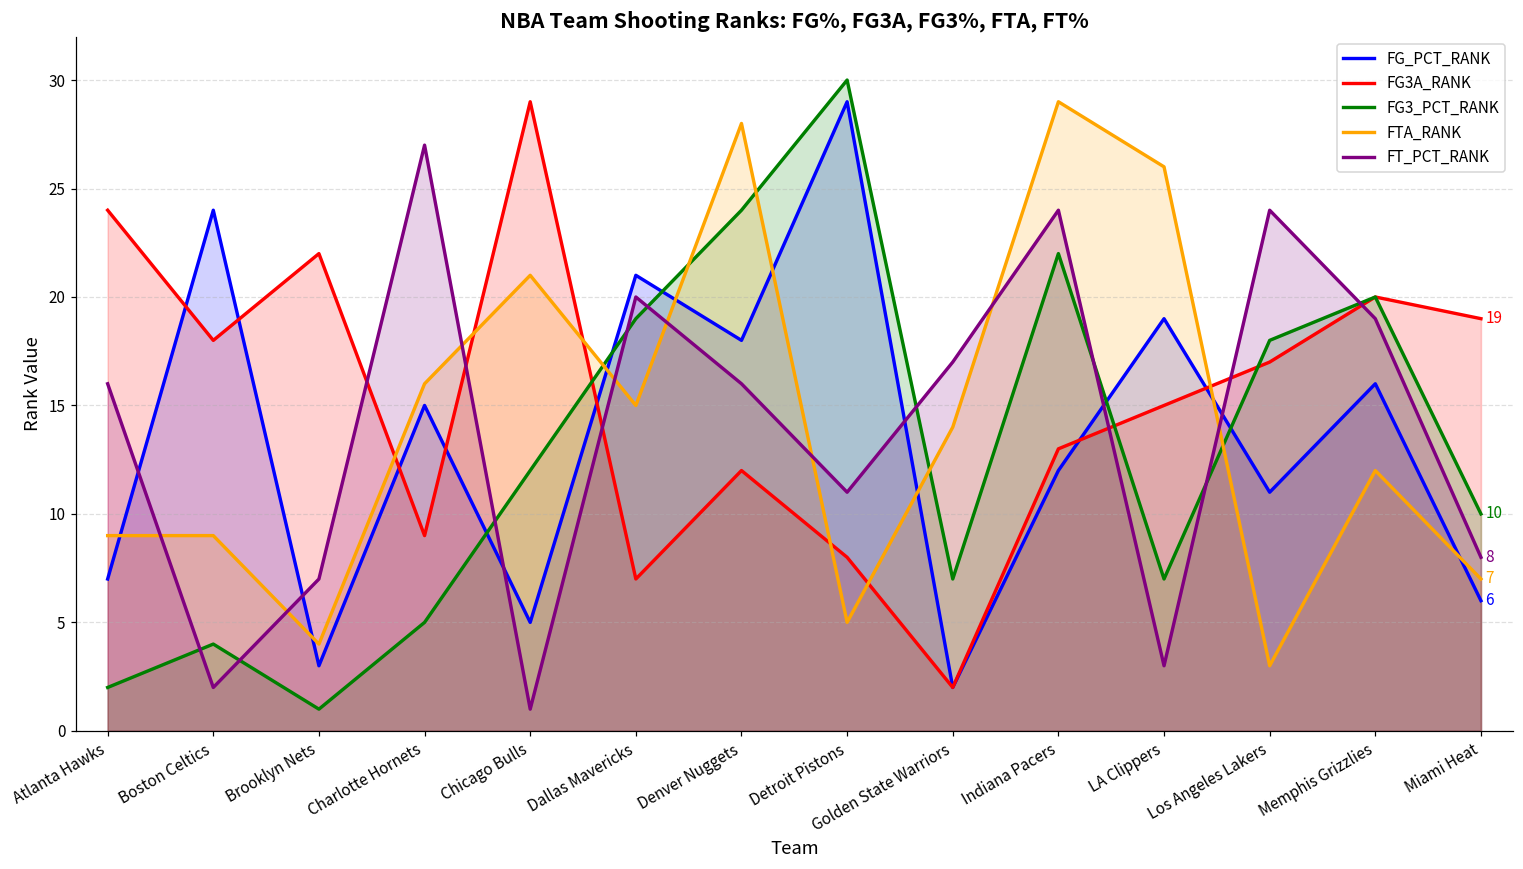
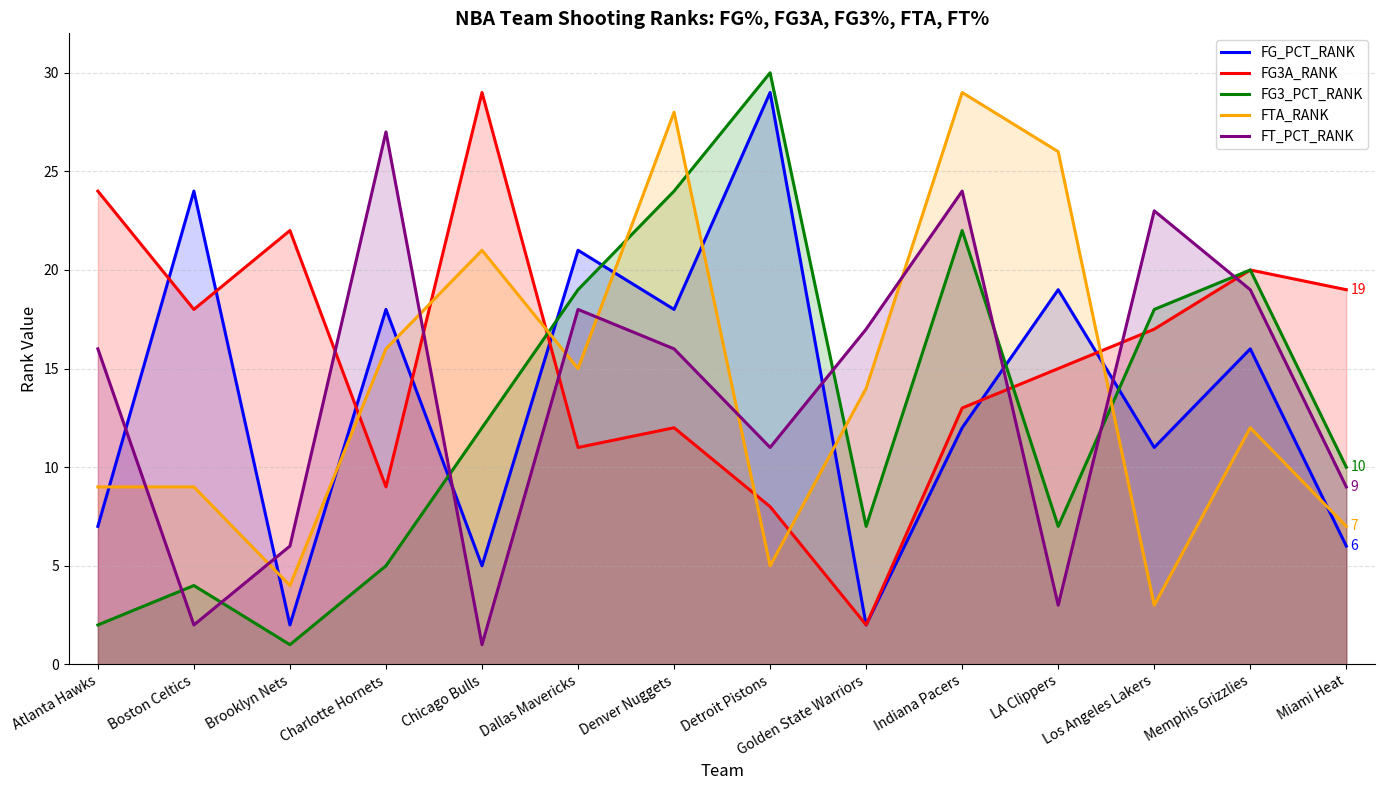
FG_PCT_RANK, Brooklyn Nets: 3 -> 2
FT_PCT_RANK, Brooklyn Nets: 7 -> 6
FG_PCT_RANK, Charlotte Hornets: 15 -> 18
FG3A_RANK, Dallas Mavericks: 7 -> 11
FT_PCT_RANK, Dallas Mavericks: 20 -> 18
FT_PCT_RANK, Los Angeles Lakers: 24 -> 23
FT_PCT_RANK, Miami Heat: 8 -> 9
